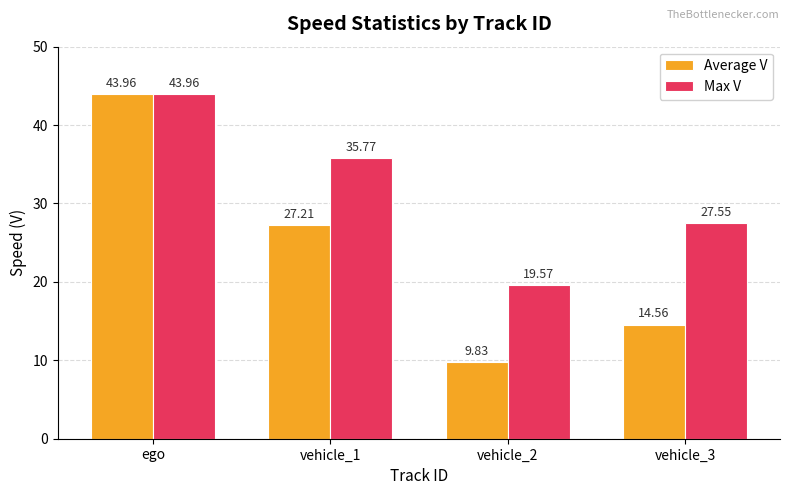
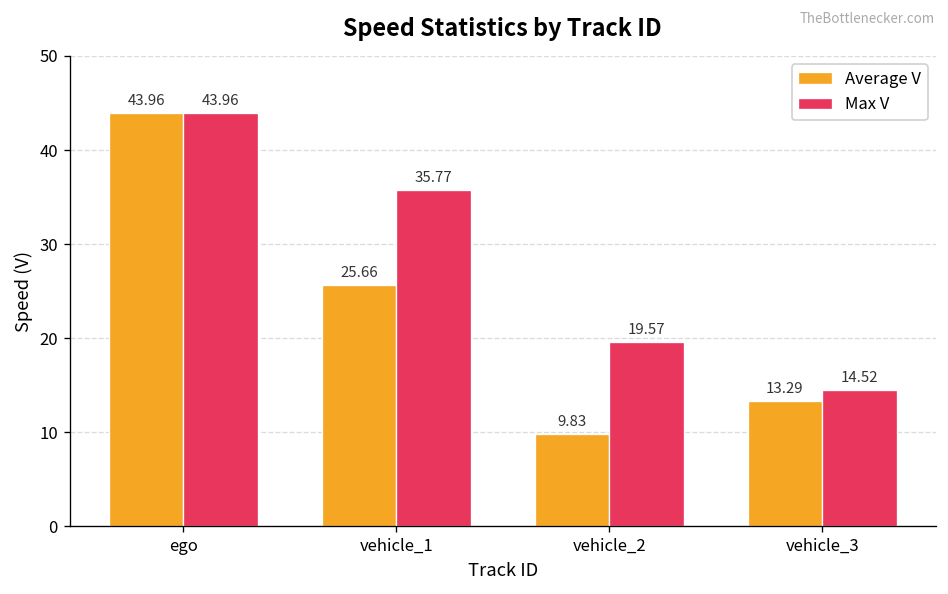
Average V, vehicle_1: 27.21 -> 25.66
Average V, vehicle_3: 14.56 -> 13.29
Max V, vehicle_3: 27.55 -> 14.52
